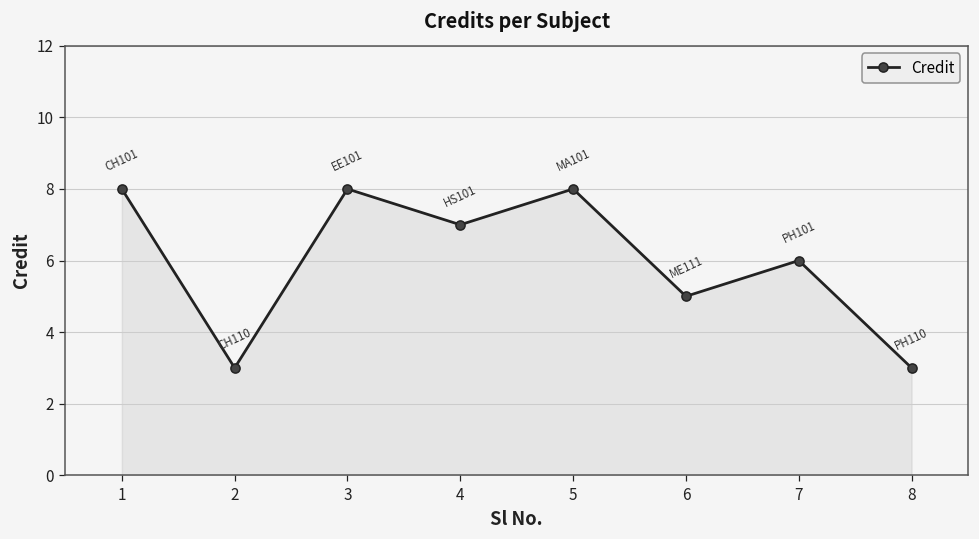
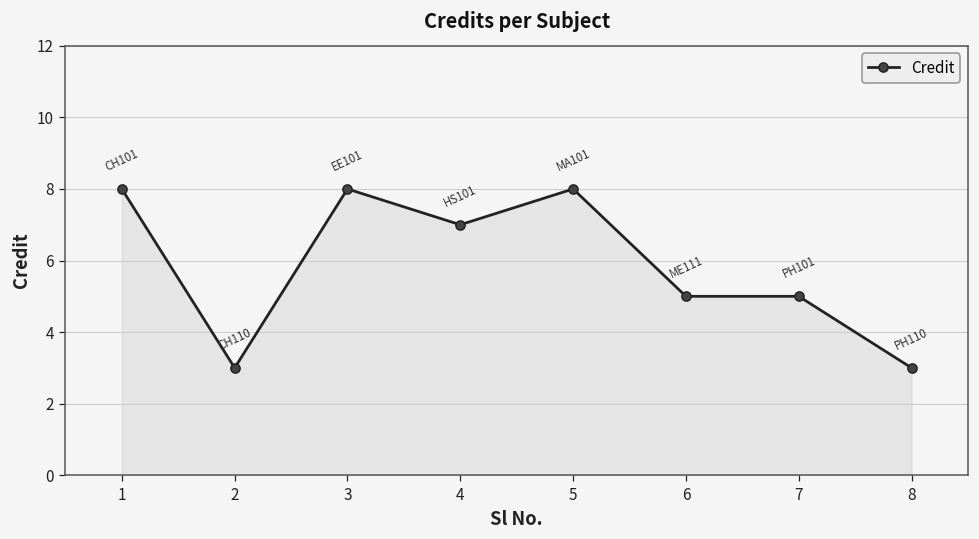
7: 6 -> 5
